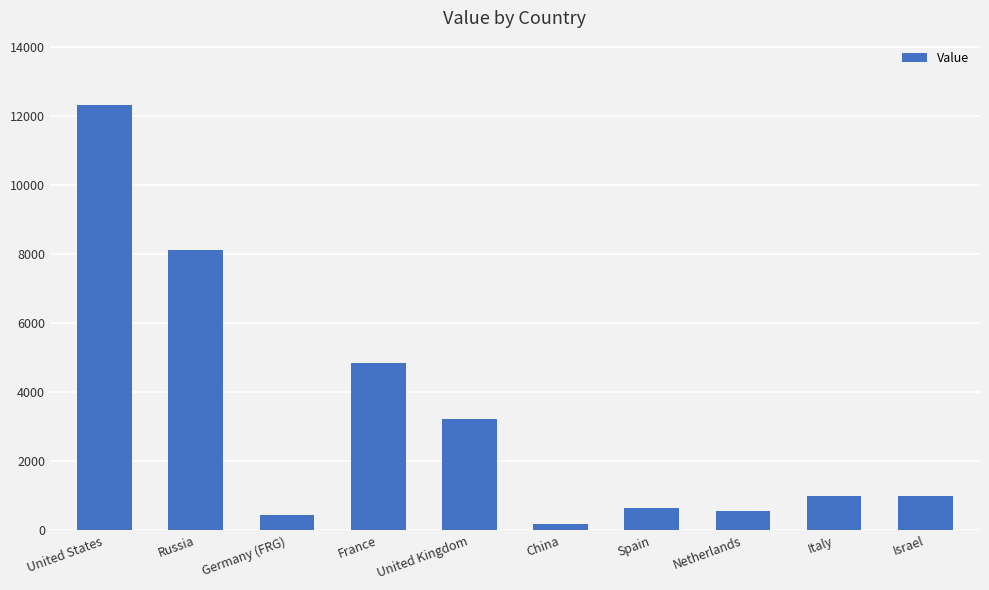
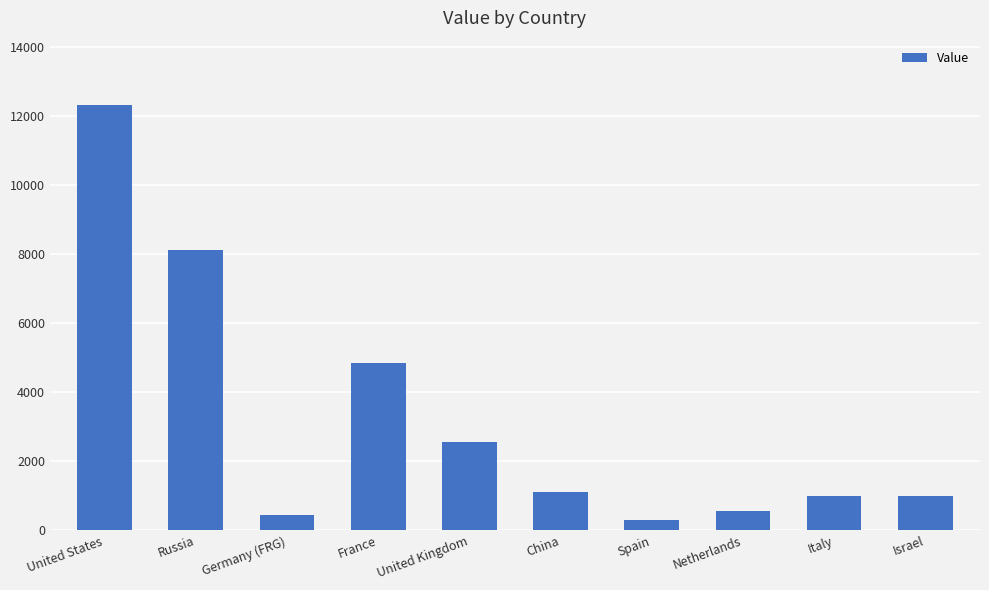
United Kingdom: 3200 -> 2600
China: 200 -> 1100
Spain: 700 -> 300
